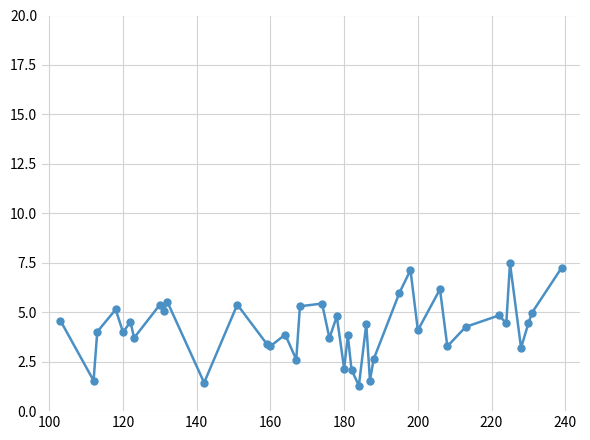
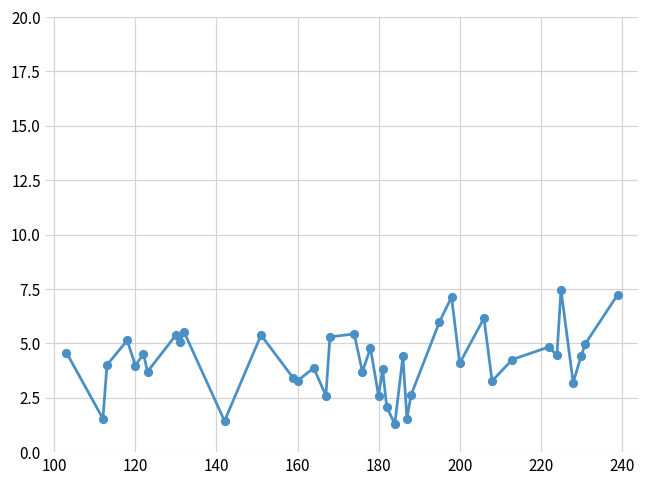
180: 2.1 -> 2.6
